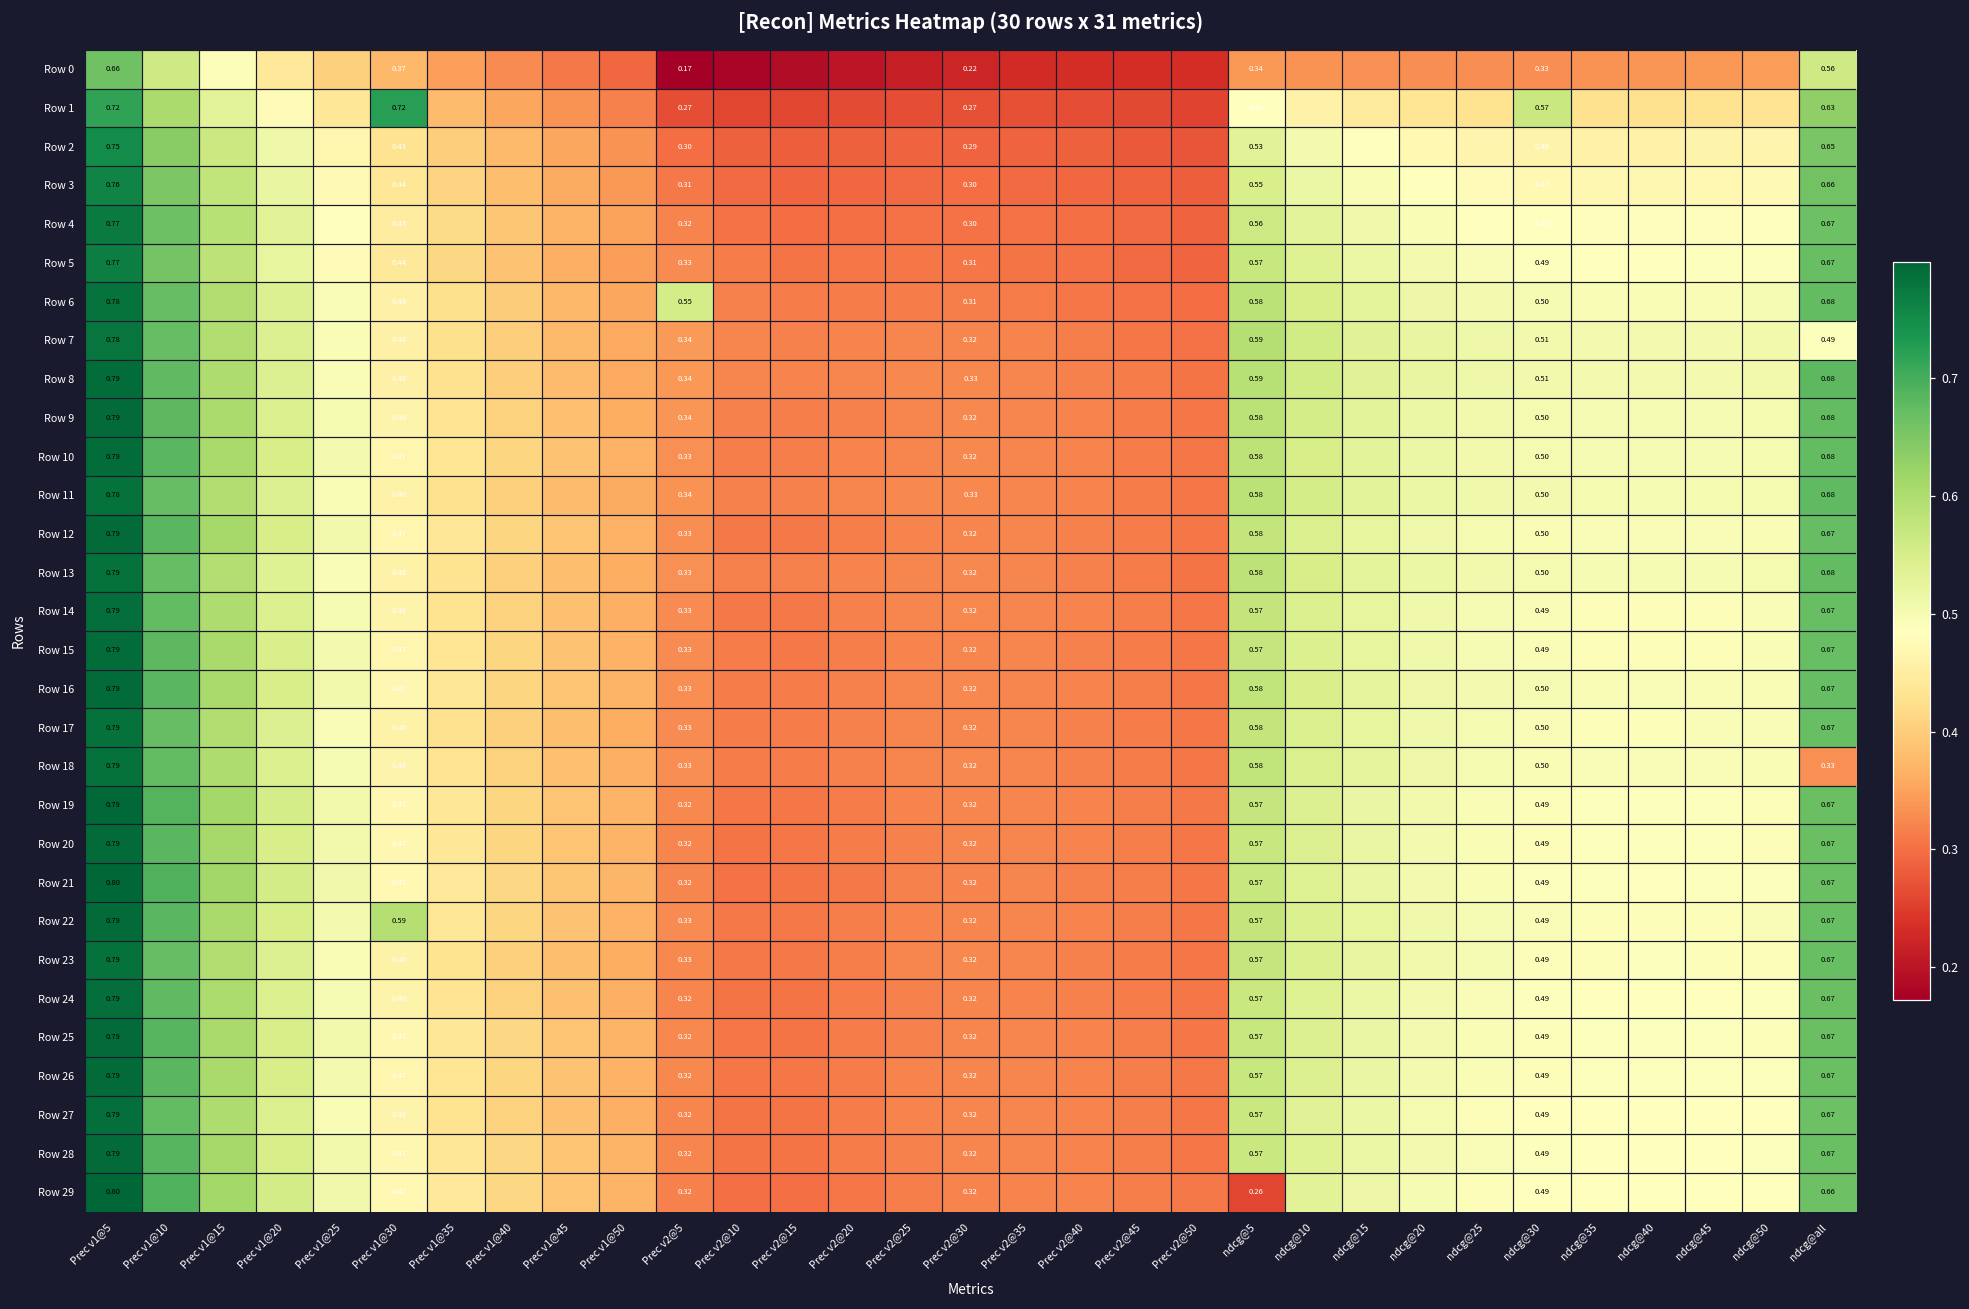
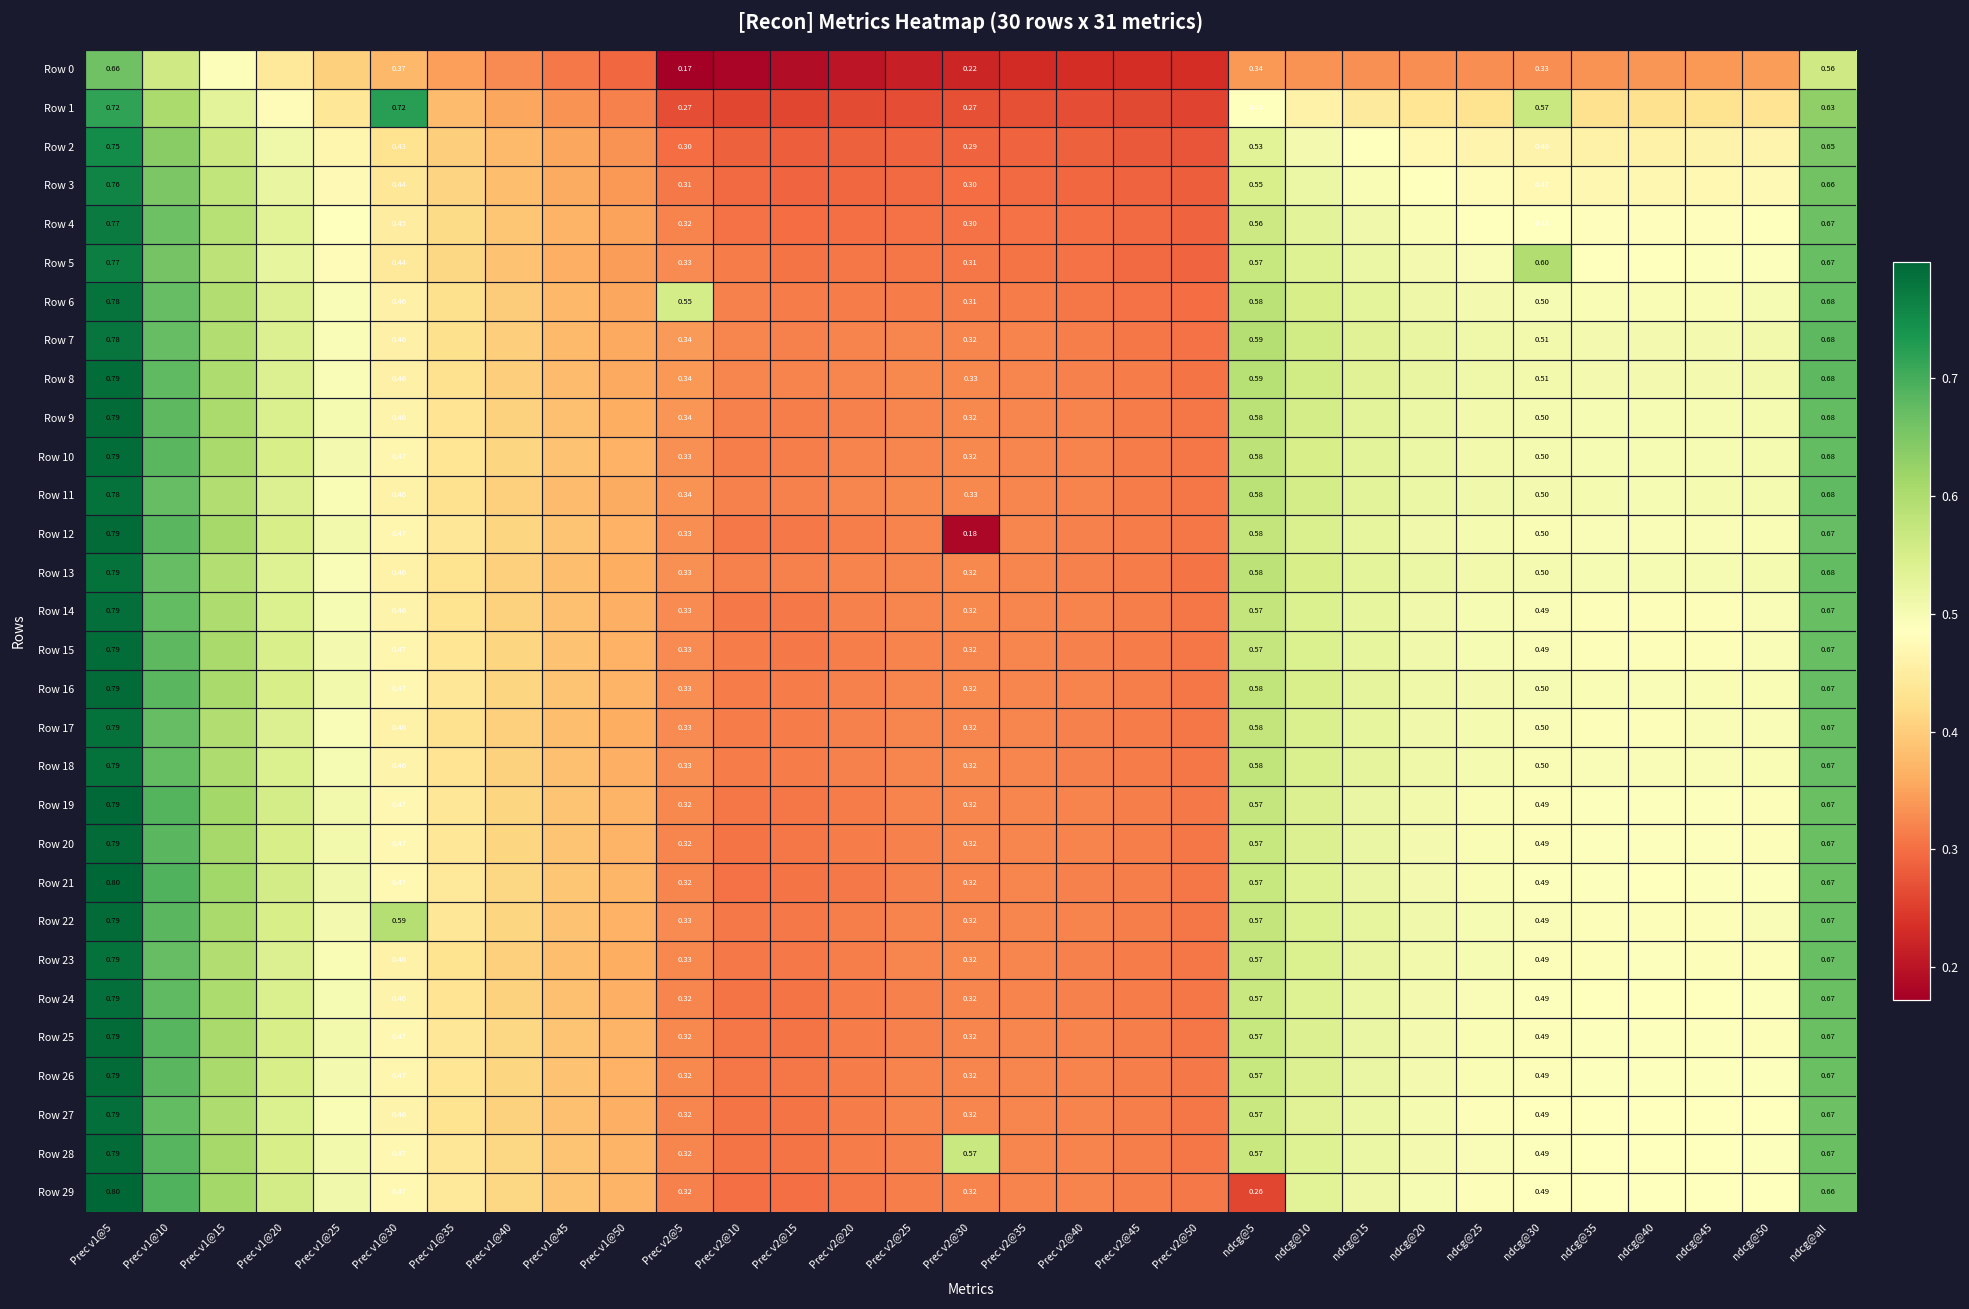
Row 5, ndcg@30: 0.49 -> 0.60
Row 7, ndcg@all: 0.49 -> 0.68
Row 12, Prec v2@30: 0.32 -> 0.18
Row 18, ndcg@all: 0.33 -> 0.67
Row 28, Prec v2@30: 0.32 -> 0.57
